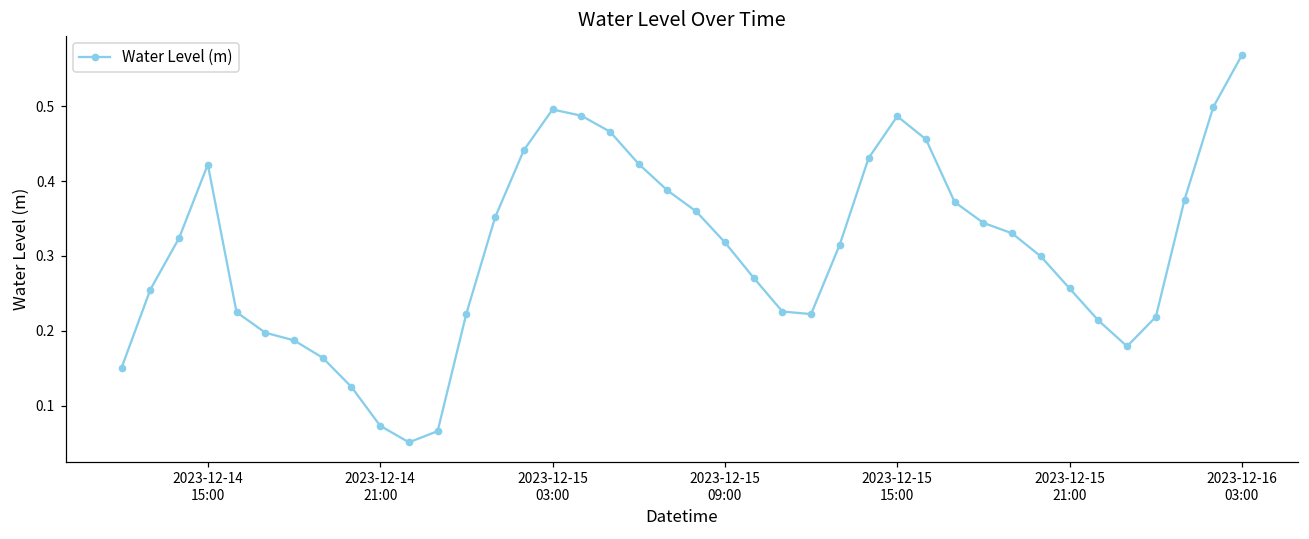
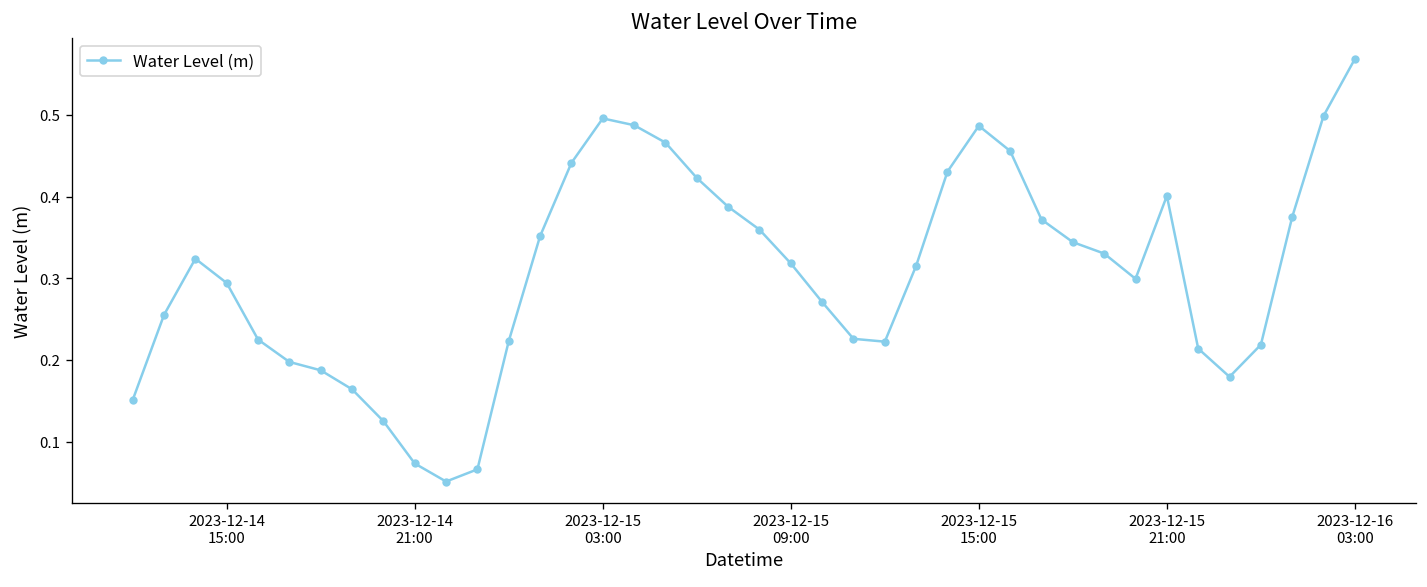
2023-12-14 15:00: 0.42 -> 0.29
2023-12-15 21:00: 0.26 -> 0.40
